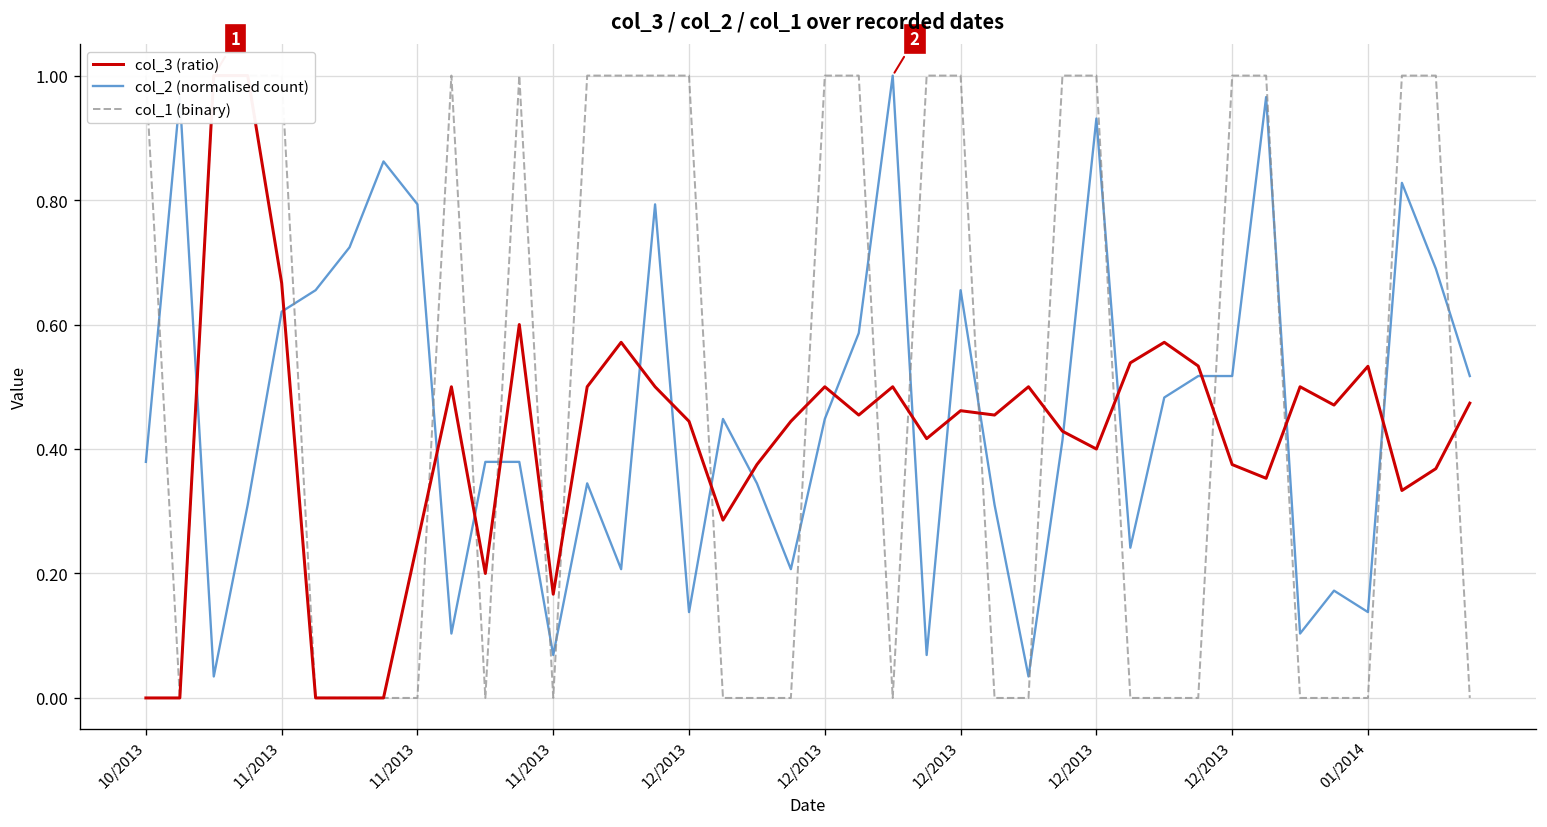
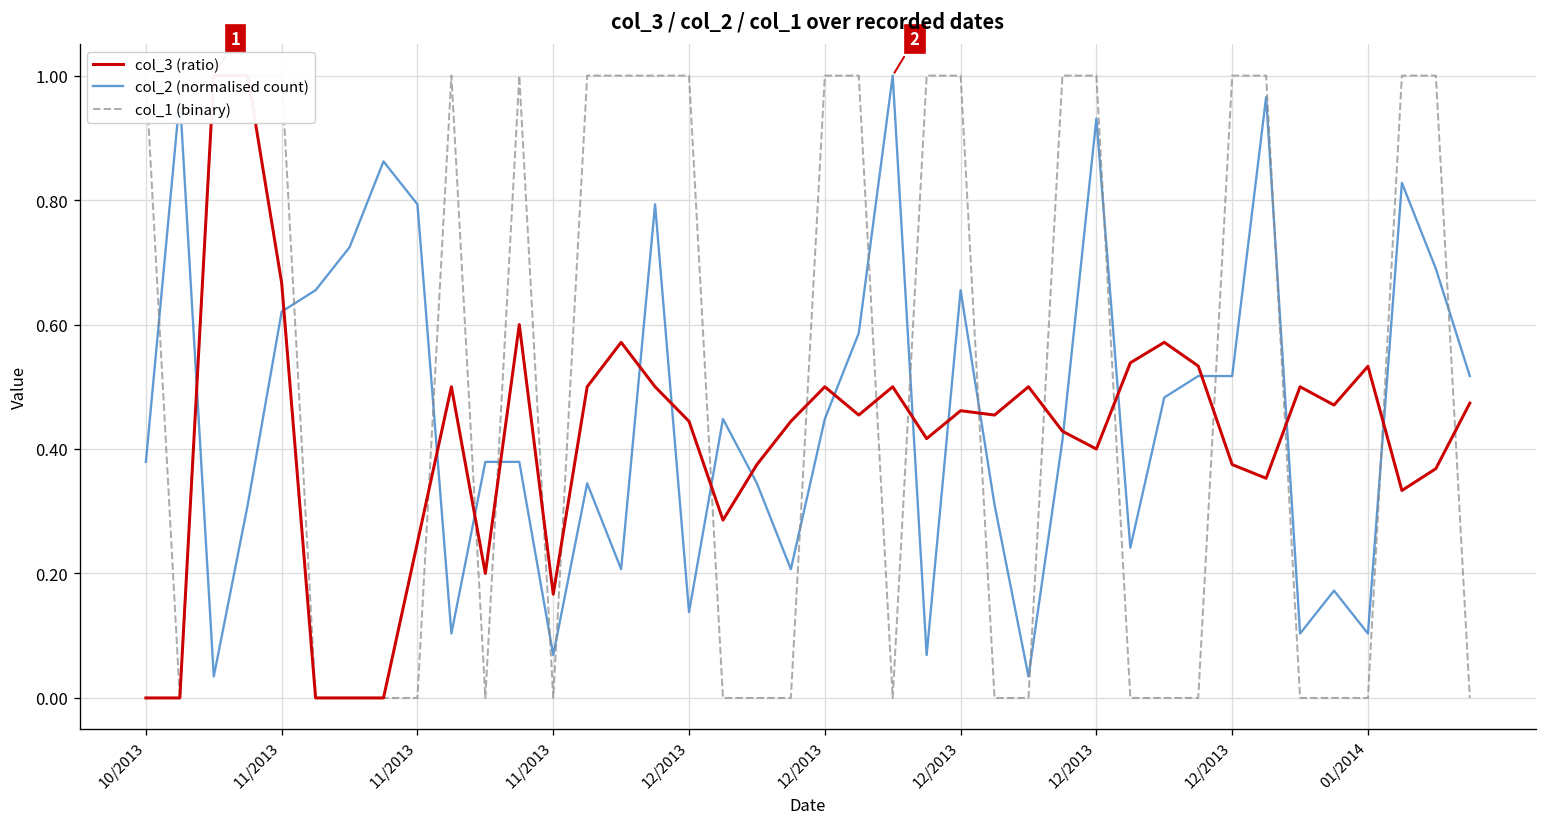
col_2 (normalised count), 01/2014: 0.14 -> 0.10
